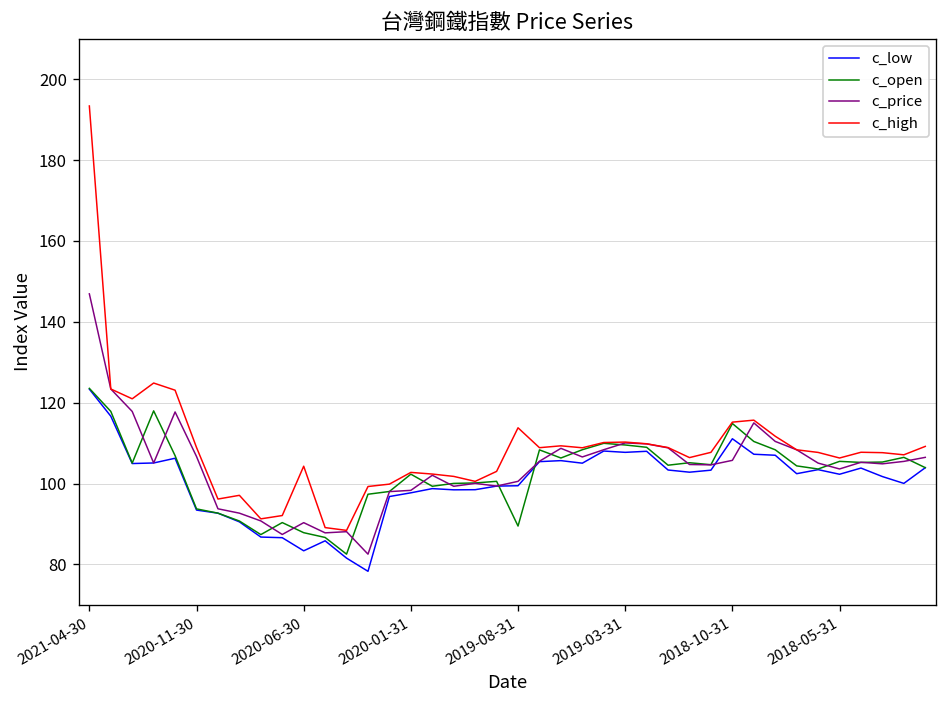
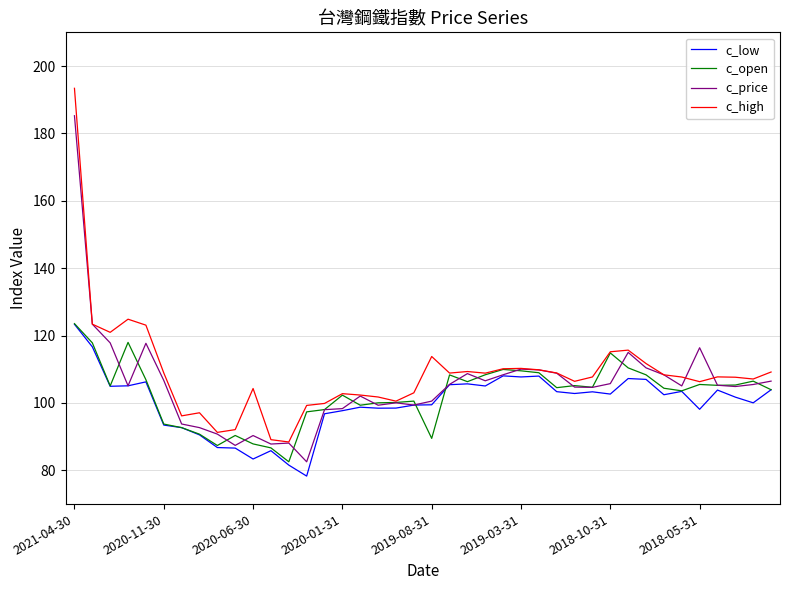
c_price, 2021-04-30: 147 -> 185
c_low, 2018-10-31: 111 -> 103
c_low, 2018-05-31: 102 -> 98
c_price, 2018-05-31: 104 -> 116
